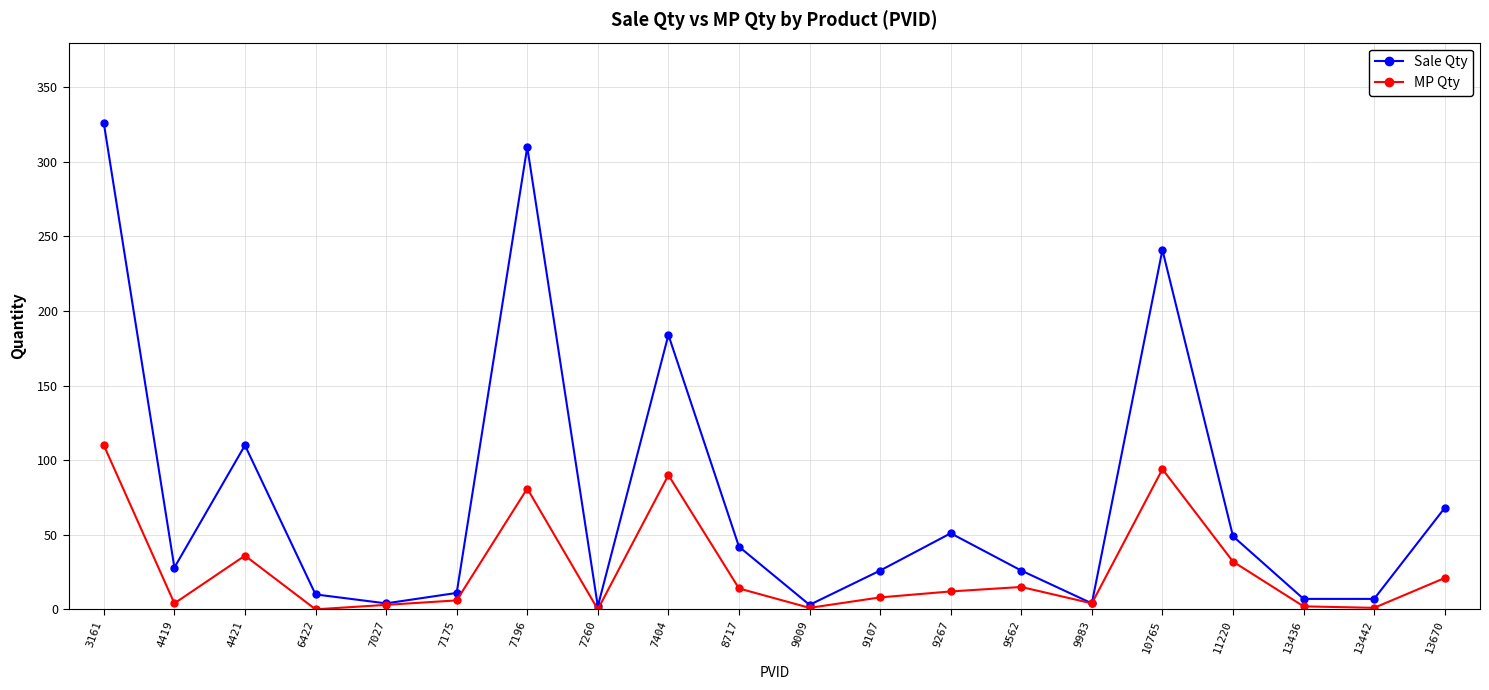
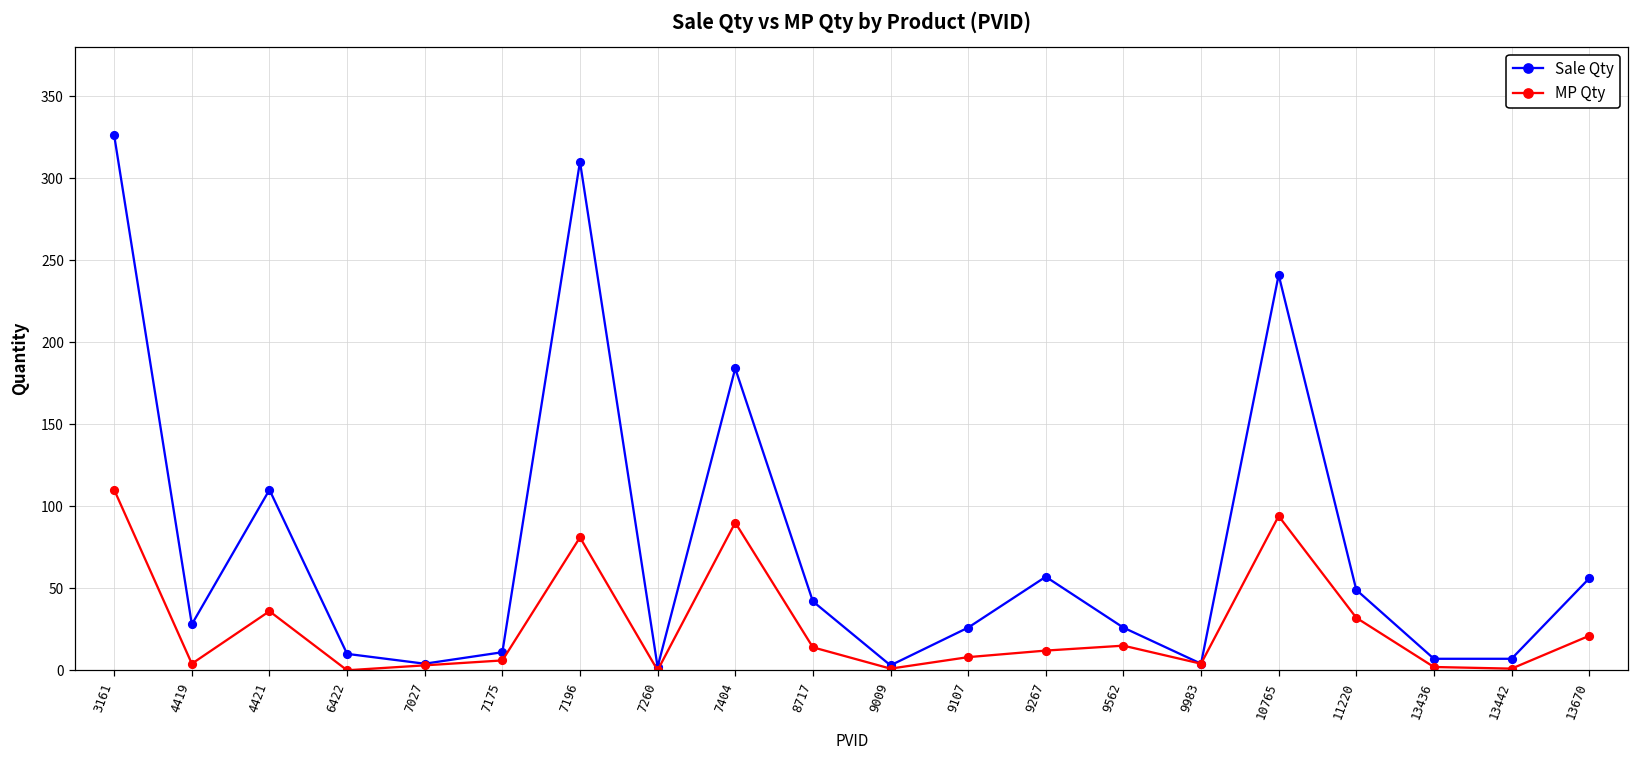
Sale Qty, 9267: 51 -> 57
Sale Qty, 13670: 68 -> 56
